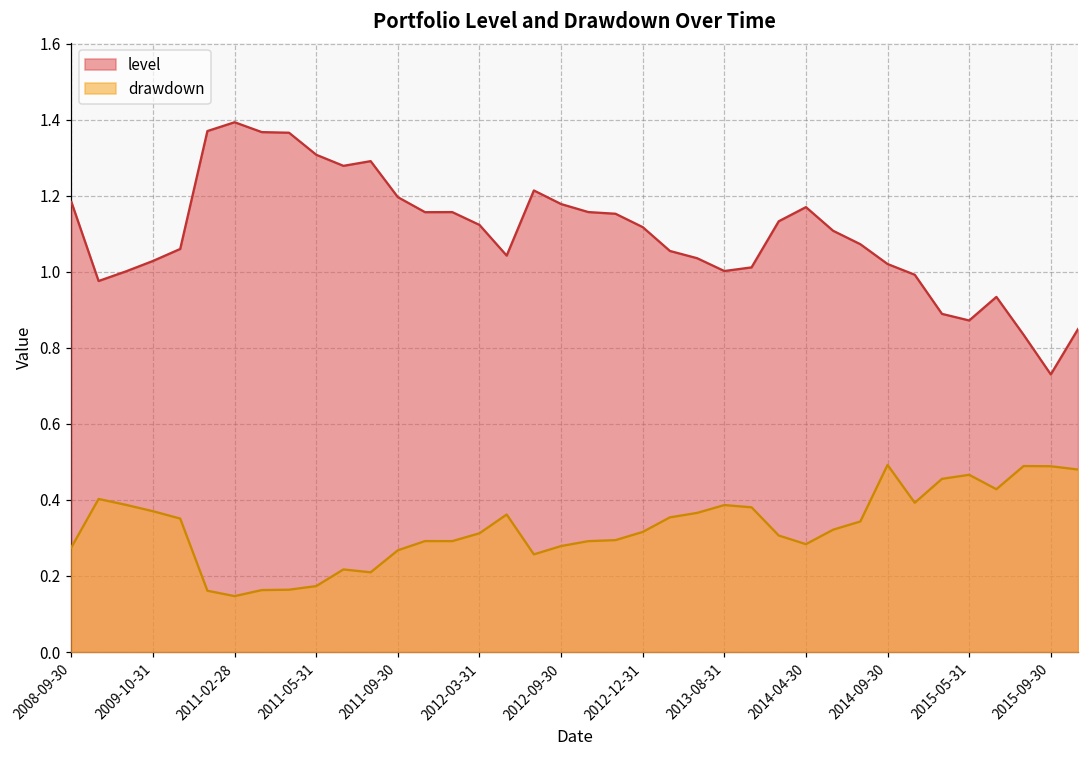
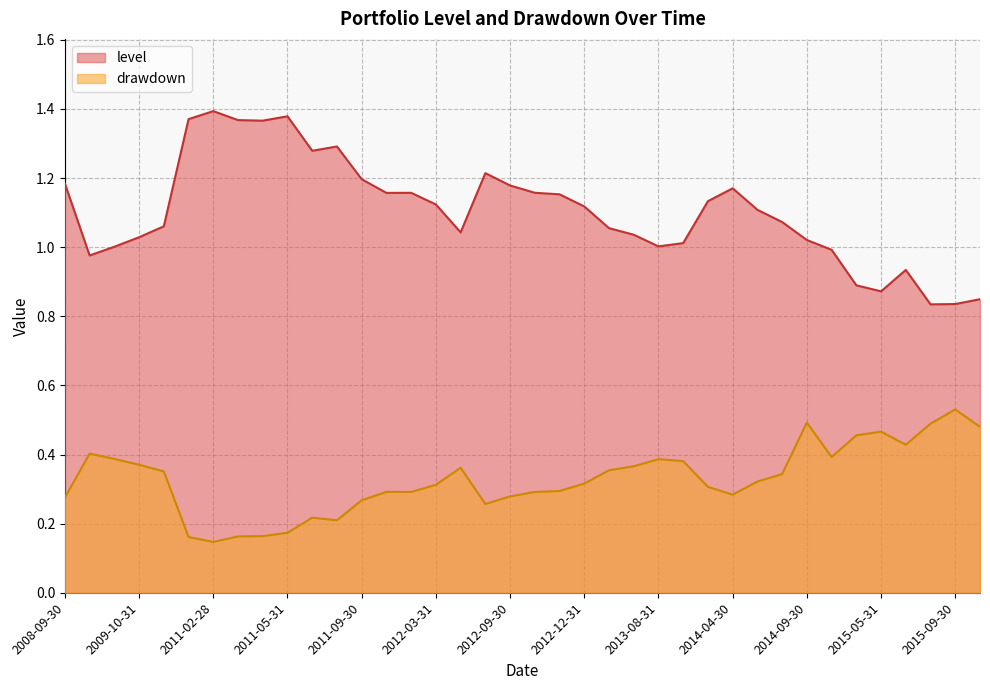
level, 2011-05-31: 1.31 -> 1.38
level, 2015-09-30: 0.73 -> 0.84
drawdown, 2015-09-30: 0.49 -> 0.53
